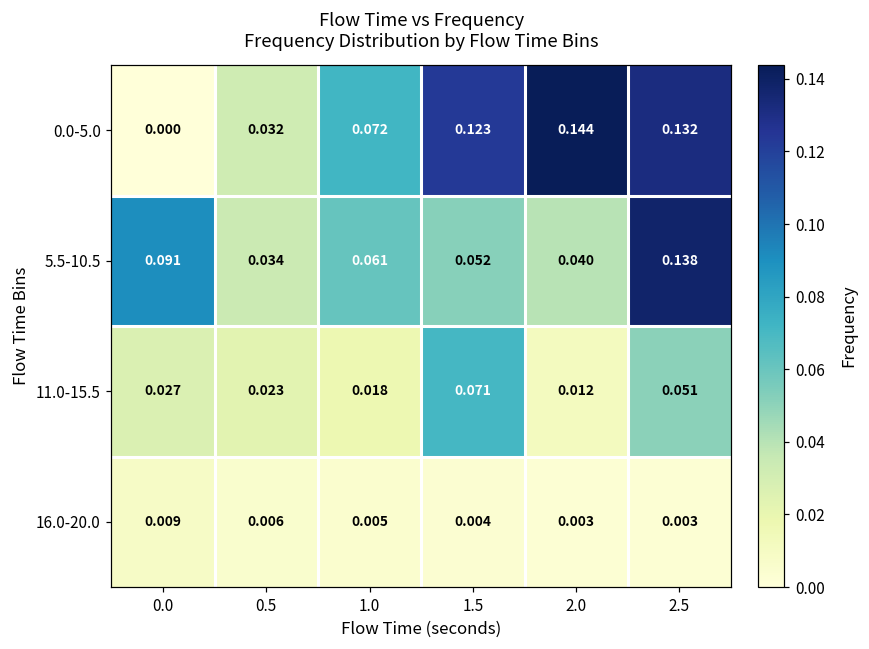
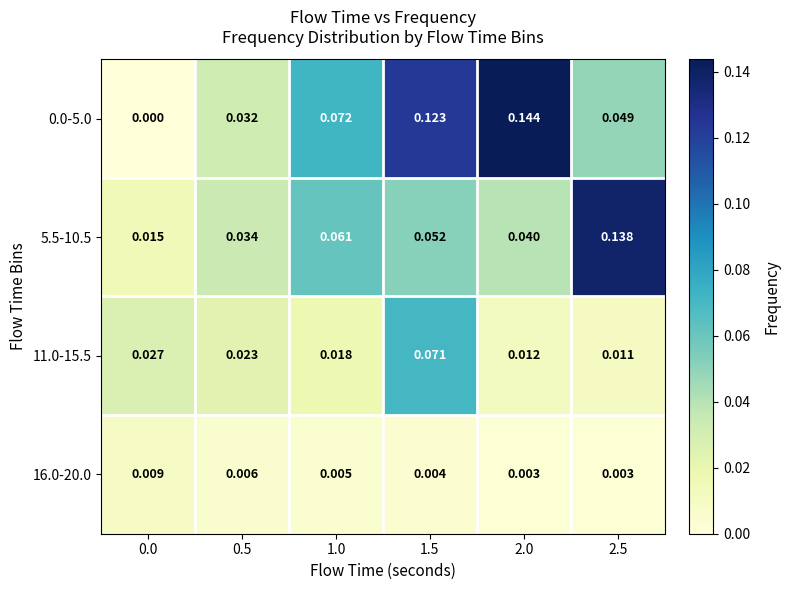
0.0-5.0, 2.5: 0.132 -> 0.049
5.5-10.5, 0.0: 0.091 -> 0.015
11.0-15.5, 2.5: 0.051 -> 0.011
